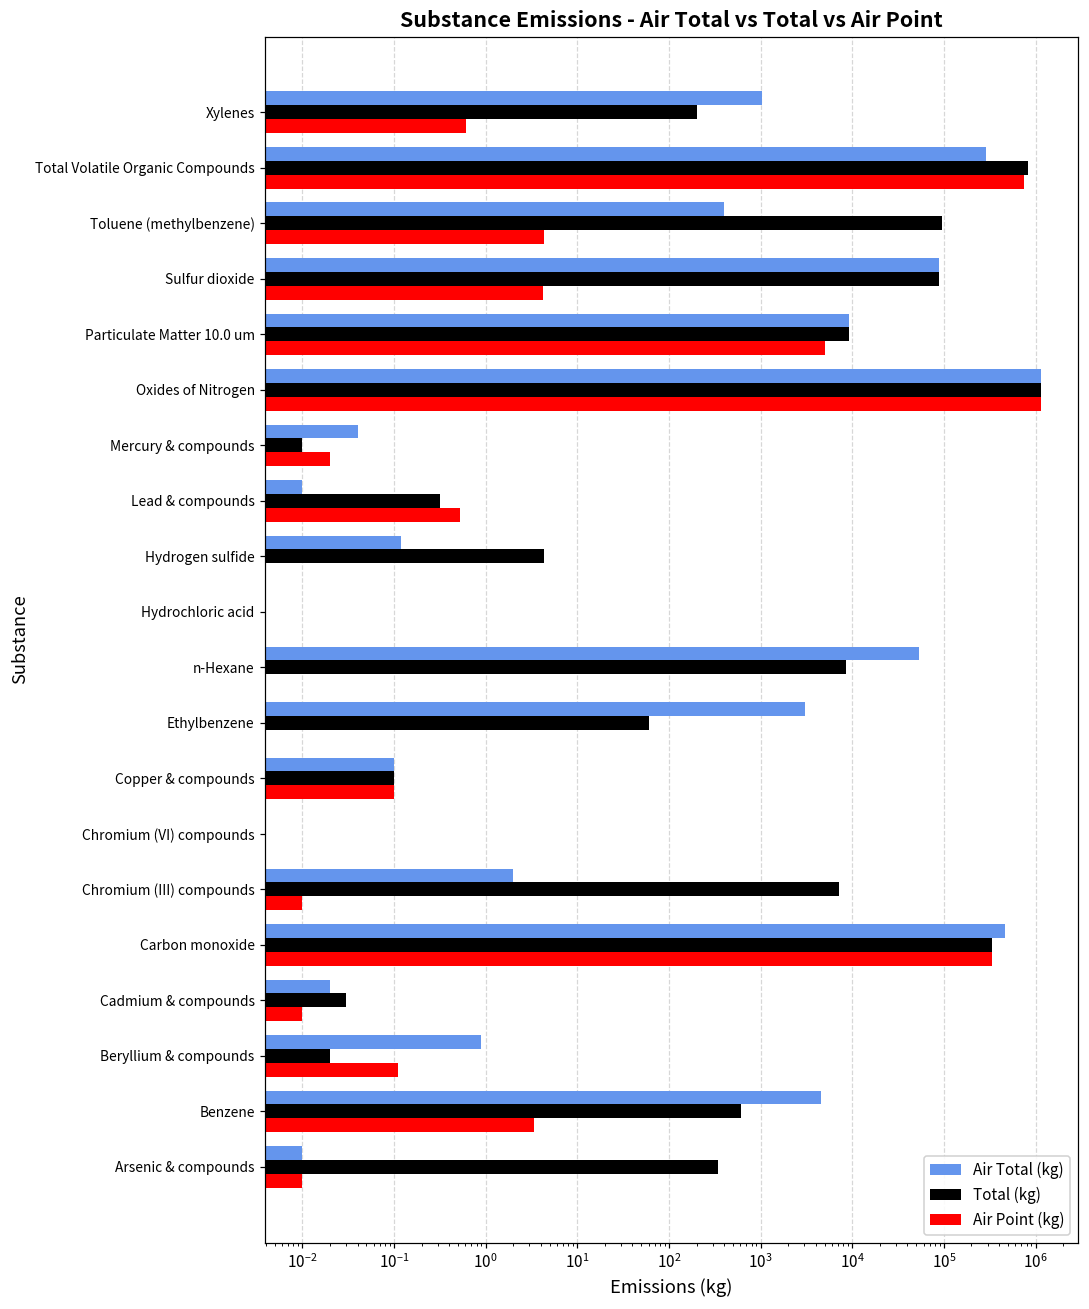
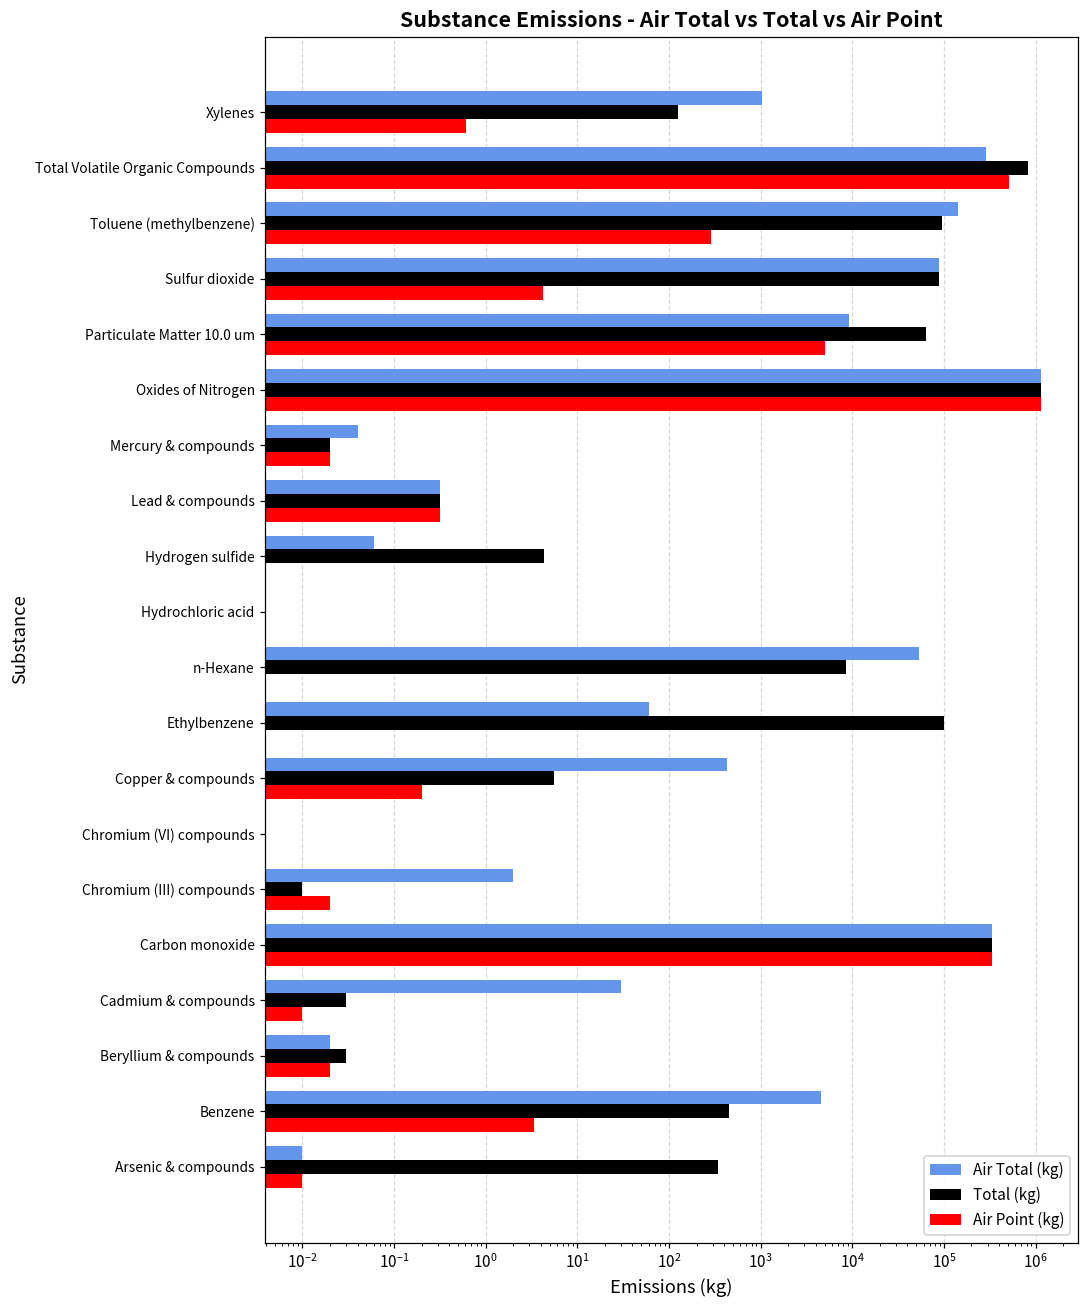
Total (kg), Xylenes: 200 -> 120
Air Point (kg), Total Volatile Organic Compounds: 700000 -> 500000
Air Total (kg), Toluene (methylbenzene): 400 -> 140000
Air Point (kg), Toluene (methylbenzene): 4 -> 290
Total (kg), Particulate Matter 10.0 um: 9000 -> 60000
Total (kg), Mercury & compounds: 0.01 -> 0.02
Air Total (kg), Lead & compounds: 0.01 -> 0.32
Air Point (kg), Lead & compounds: 0.5 -> 0.32
Air Total (kg), Hydrogen sulfide: 0.12 -> 0.06
Air Total (kg), Ethylbenzene: 3100 -> 60
Total (kg), Ethylbenzene: 60 -> 100000
Air Total (kg), Copper & compounds: 0.1 -> 400
Total (kg), Copper & compounds: 0.1 -> 6
Air Point (kg), Copper & compounds: 0.1 -> 0.2
Total (kg), Chromium (III) compounds: 7000 -> 0.01
Air Point (kg), Chromium (III) compounds: 0.01 -> 0.02
Air Total (kg), Carbon monoxide: 500000 -> 340000
Air Total (kg), Cadmium & compounds: 0.02 -> 30
Air Total (kg), Beryllium & compounds: 0.9 -> 0.02
Total (kg), Beryllium & compounds: 0.02 -> 0.03
Air Point (kg), Beryllium & compounds: 0.11 -> 0.02
Total (kg), Benzene: 600 -> 500
